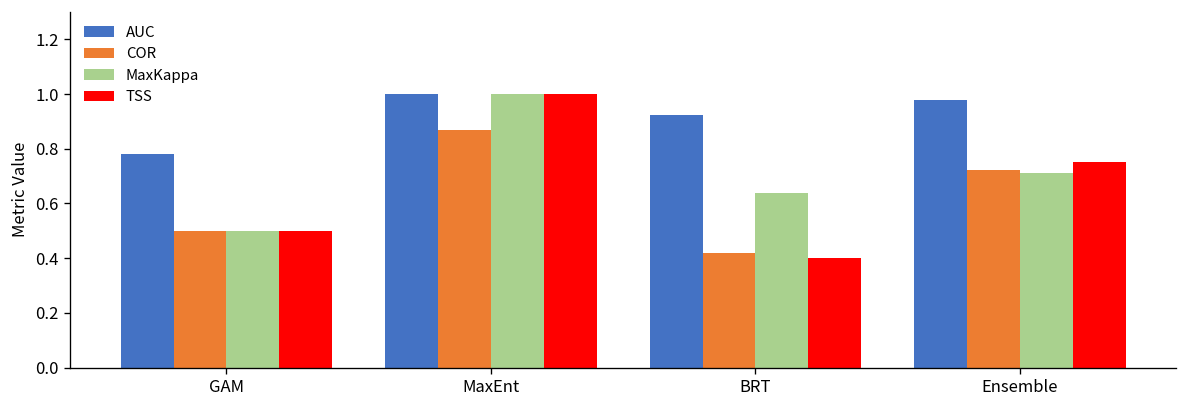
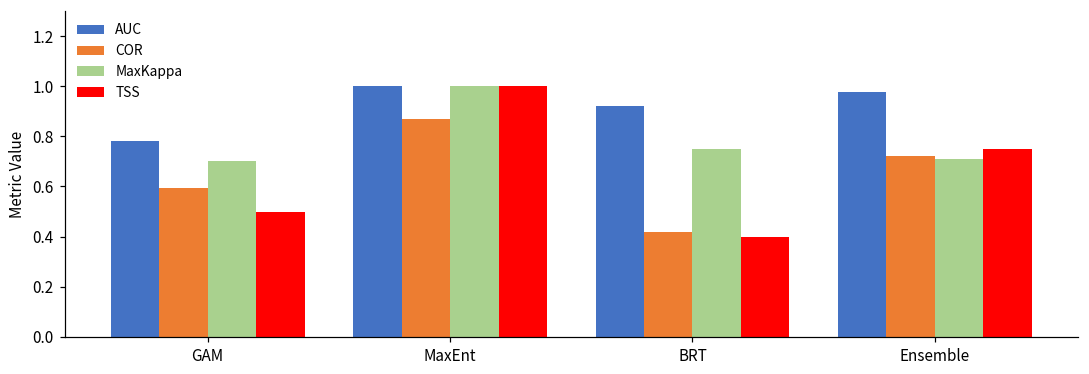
COR, GAM: 0.50 -> 0.59
MaxKappa, GAM: 0.5 -> 0.7
MaxKappa, BRT: 0.64 -> 0.75
